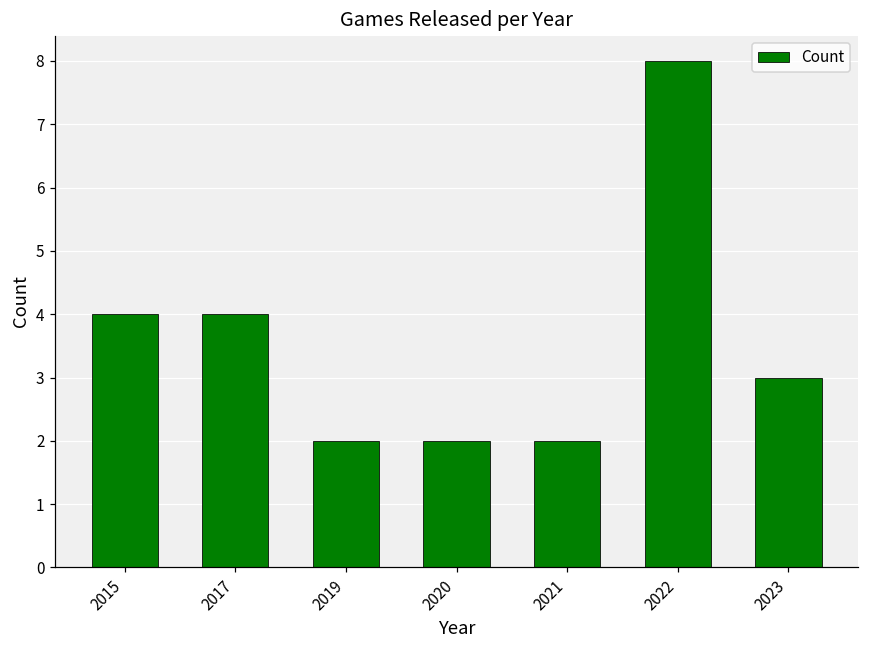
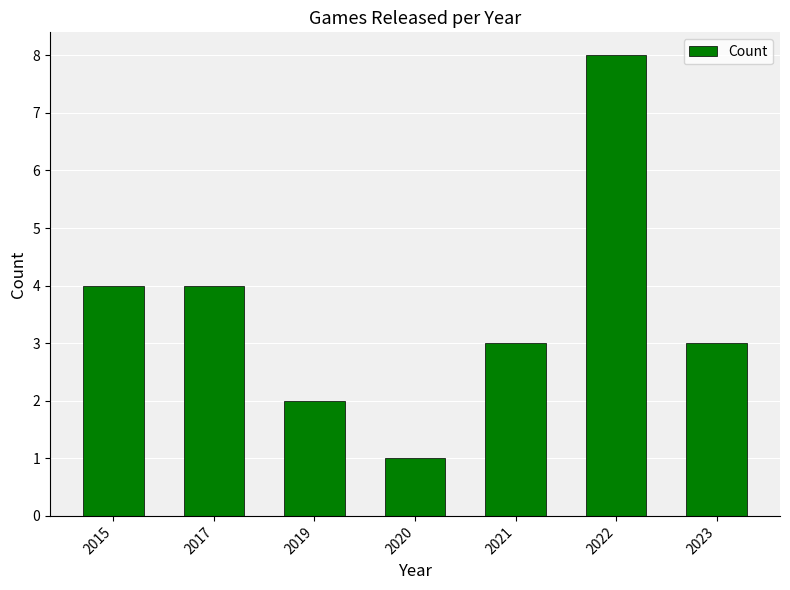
2020: 2 -> 1
2021: 2 -> 3
